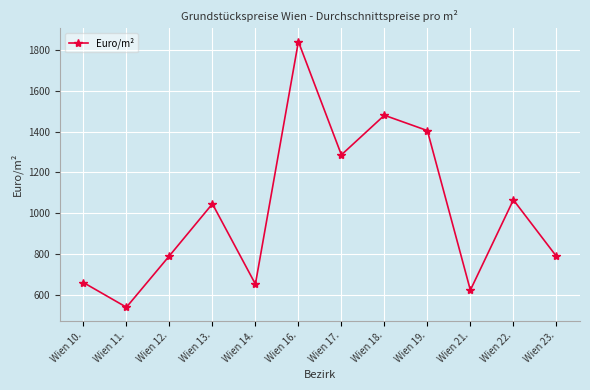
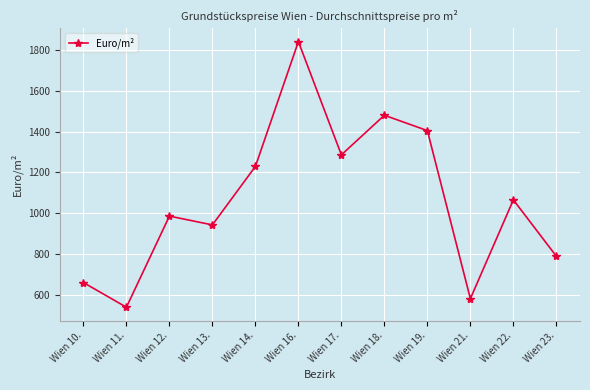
Wien 12.: 790 -> 990
Wien 13.: 1050 -> 940
Wien 14.: 650 -> 1230
Wien 21.: 620 -> 580
